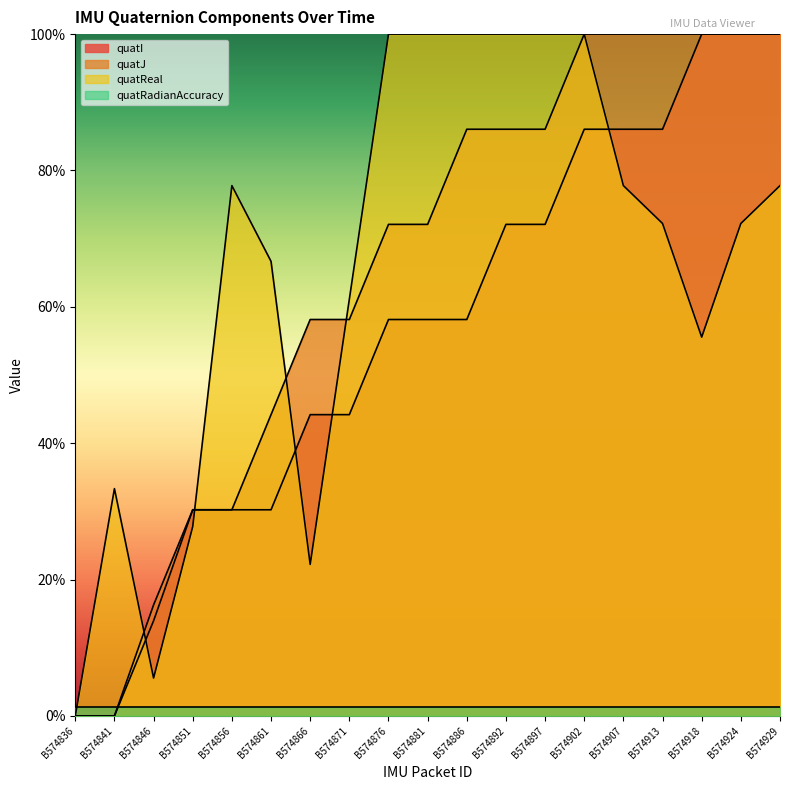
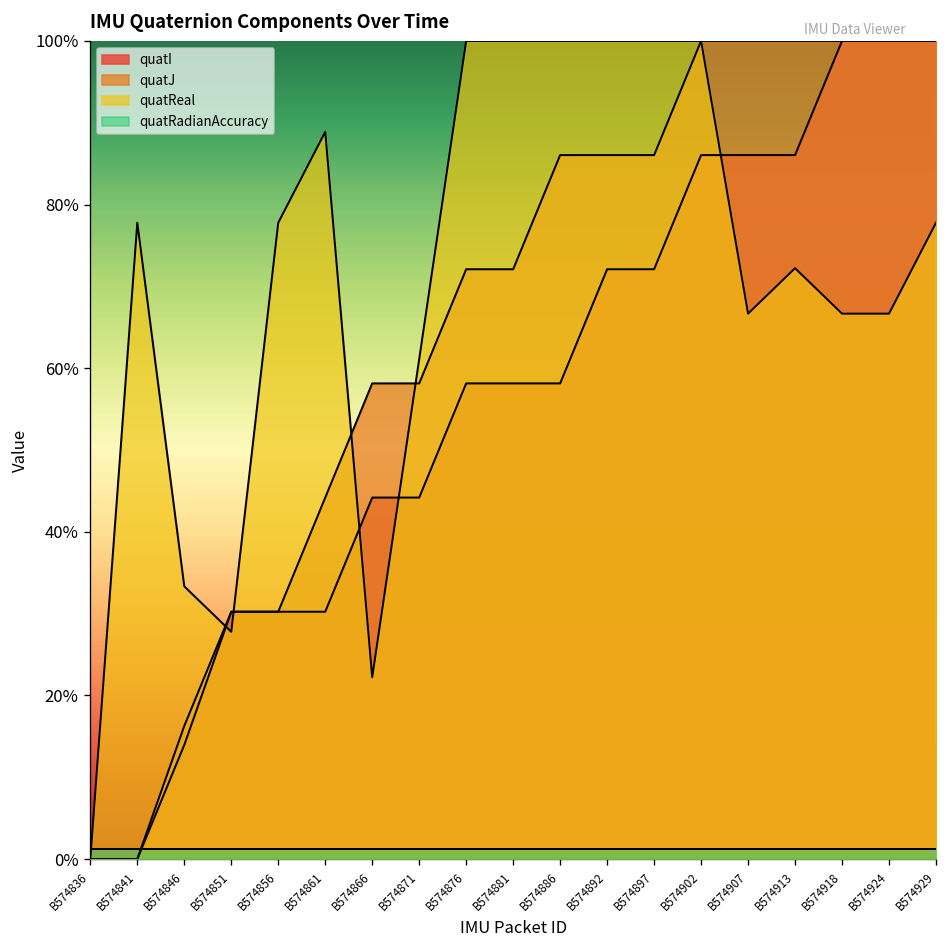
quatReal, B574841: 33% -> 78%
quatReal, B574846: 6% -> 33%
quatReal, B574861: 67% -> 89%
quatReal, B574907: 78% -> 67%
quatReal, B574918: 56% -> 67%
quatReal, B574924: 72% -> 67%
